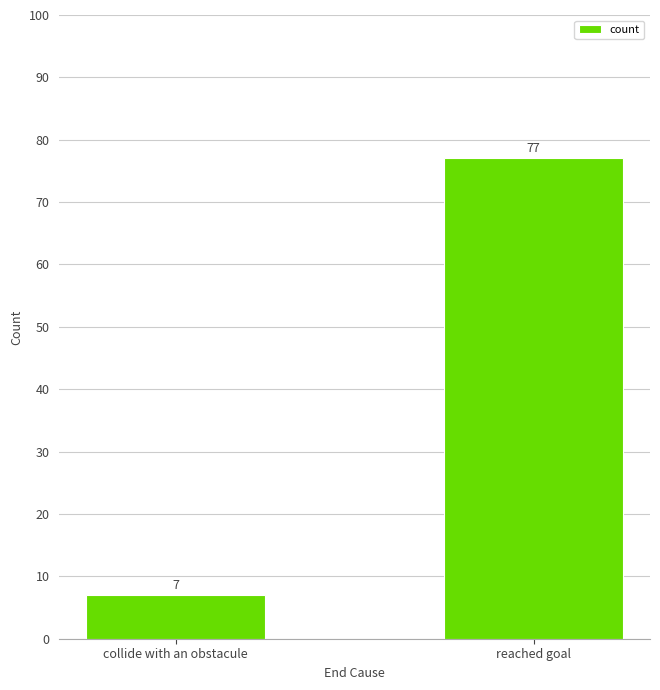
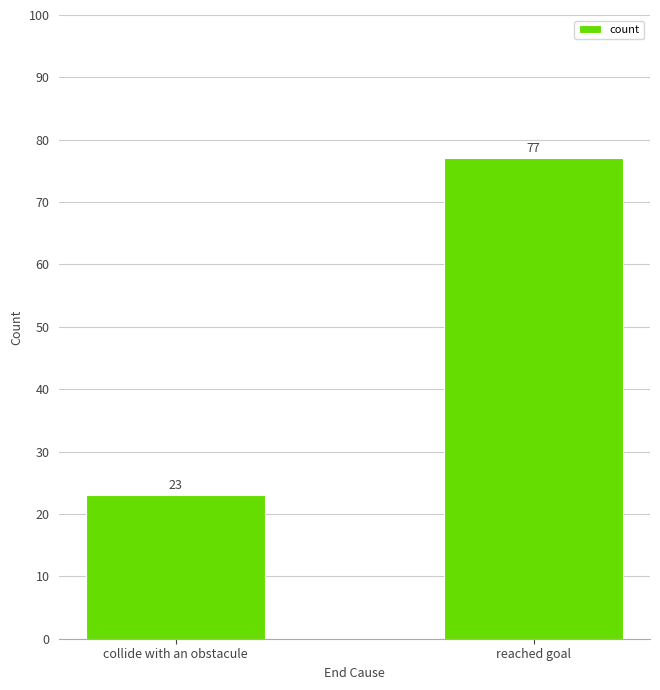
collide with an obstacule: 7 -> 23
